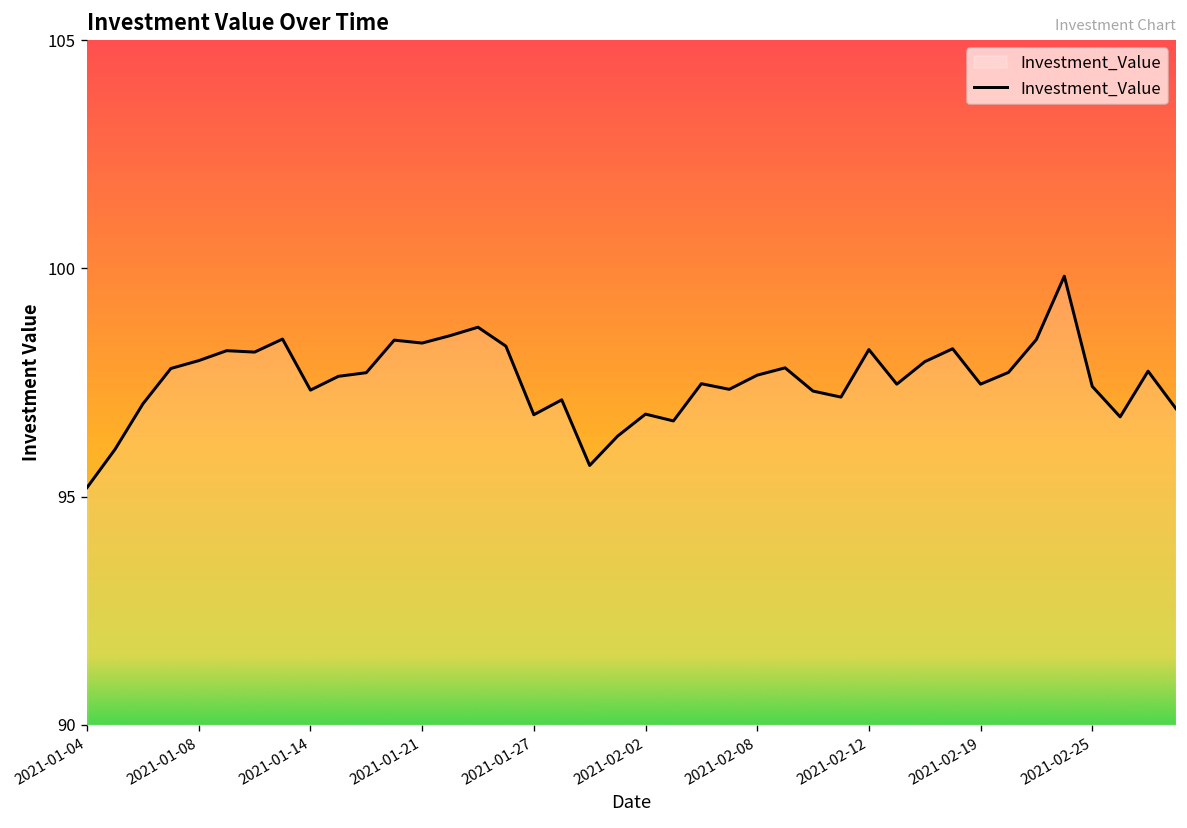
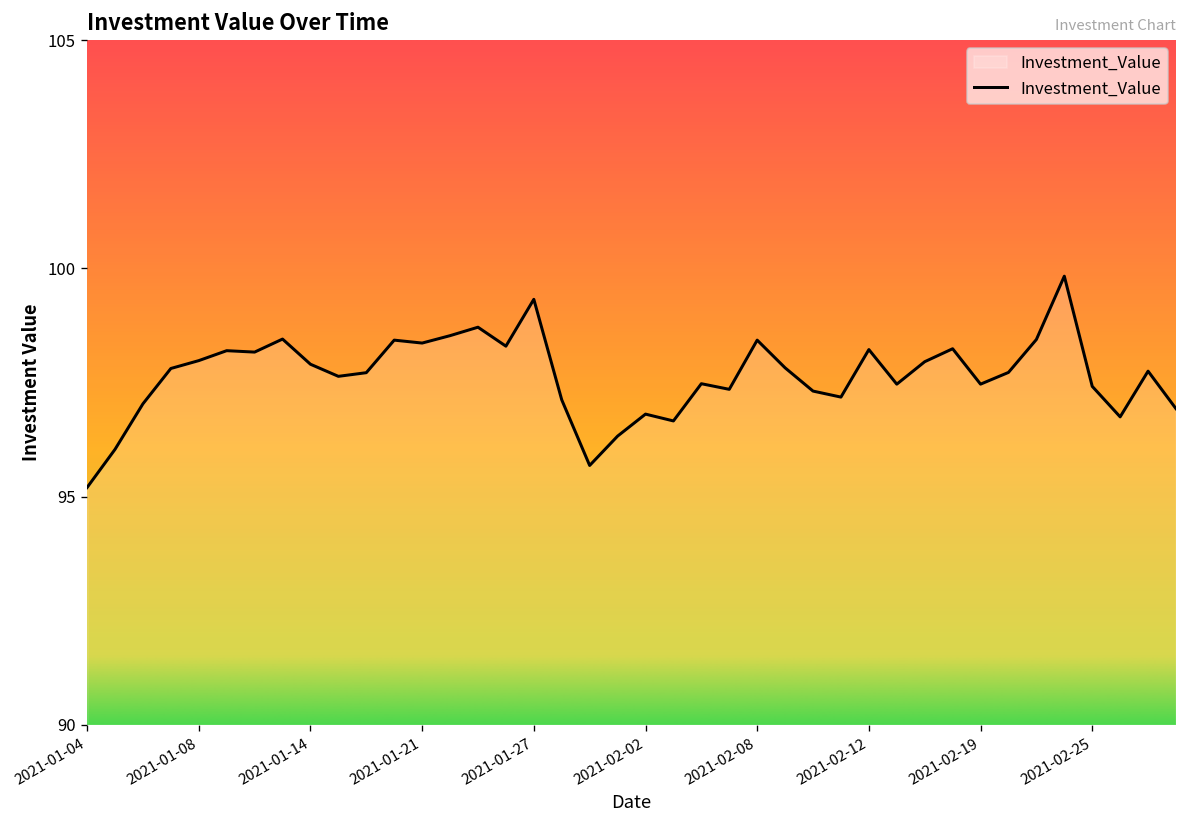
2021-01-14: 97.3 -> 97.9
2021-01-27: 96.8 -> 99.3
2021-02-08: 97.7 -> 98.4
